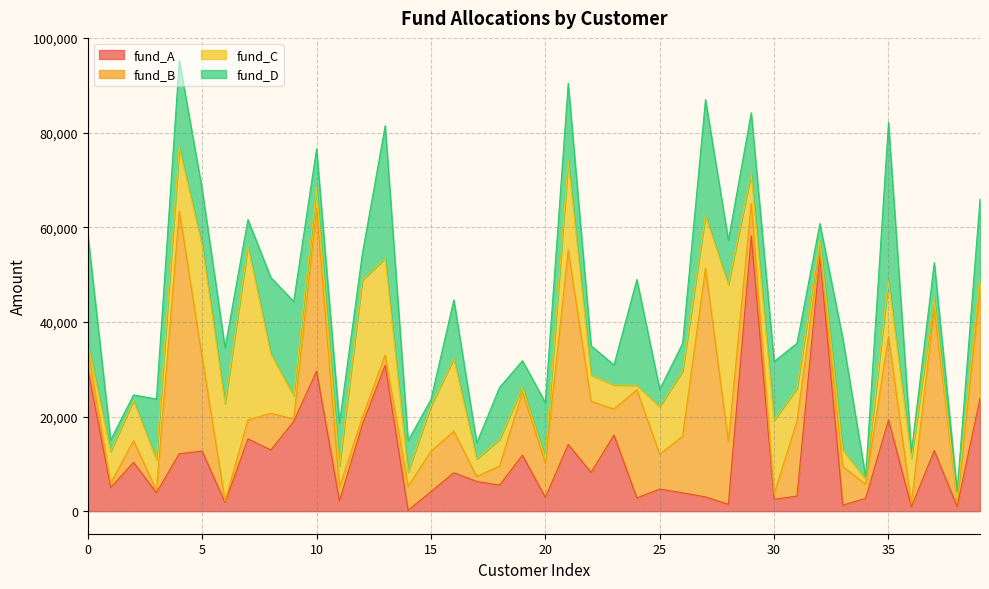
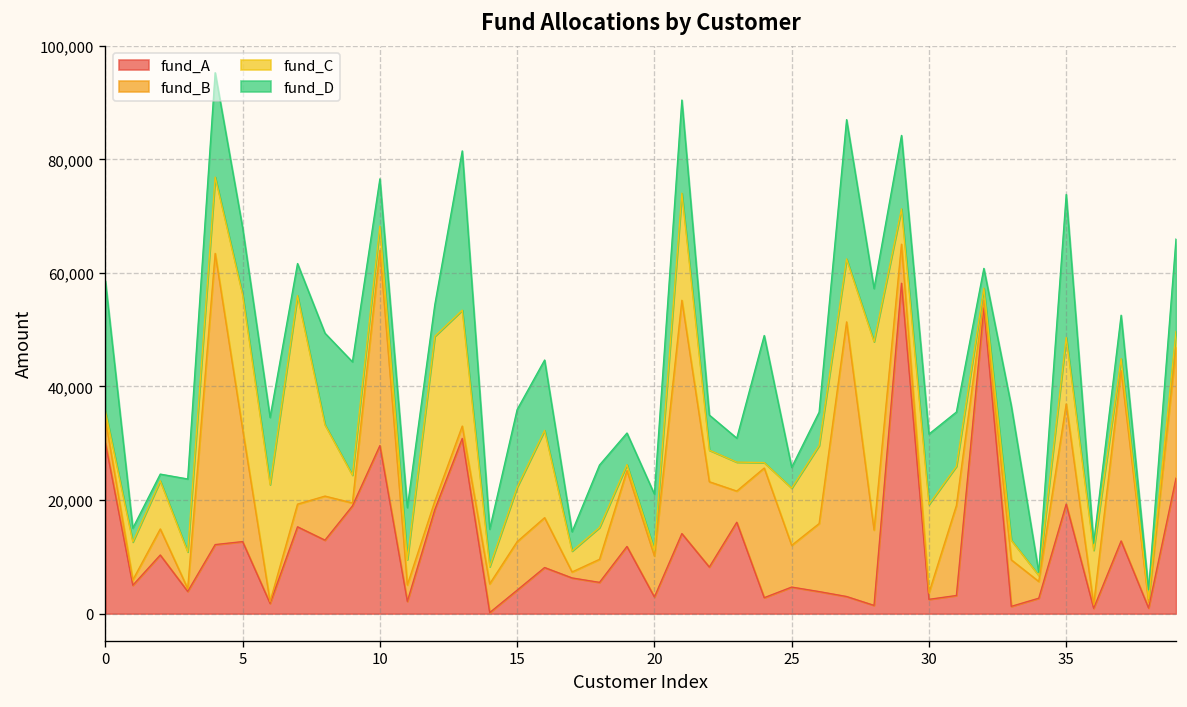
fund_D, 15: 1,000 -> 14,000
fund_D, 20: 12,000 -> 10,000
fund_D, 35: 33,000 -> 25,000
